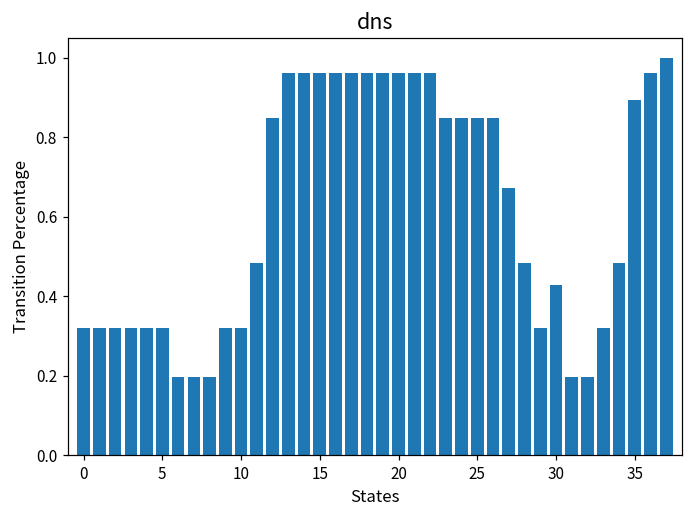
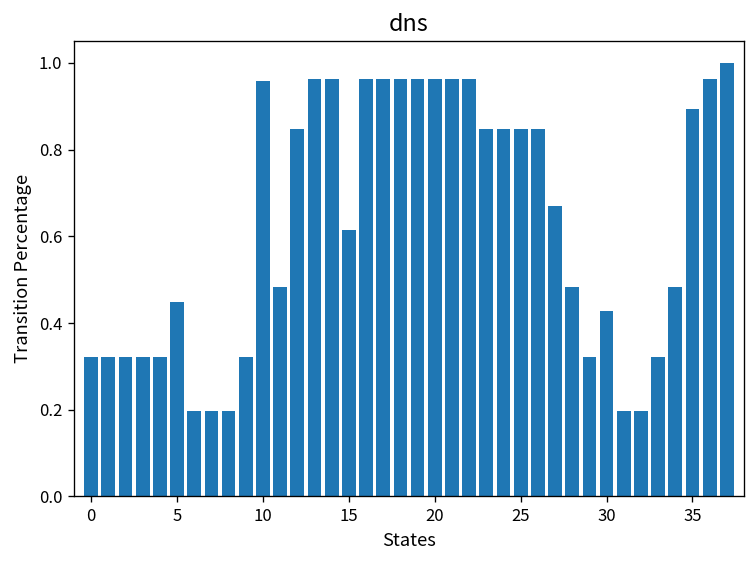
5: 0.32 -> 0.45
10: 0.32 -> 0.96
15: 0.96 -> 0.62
